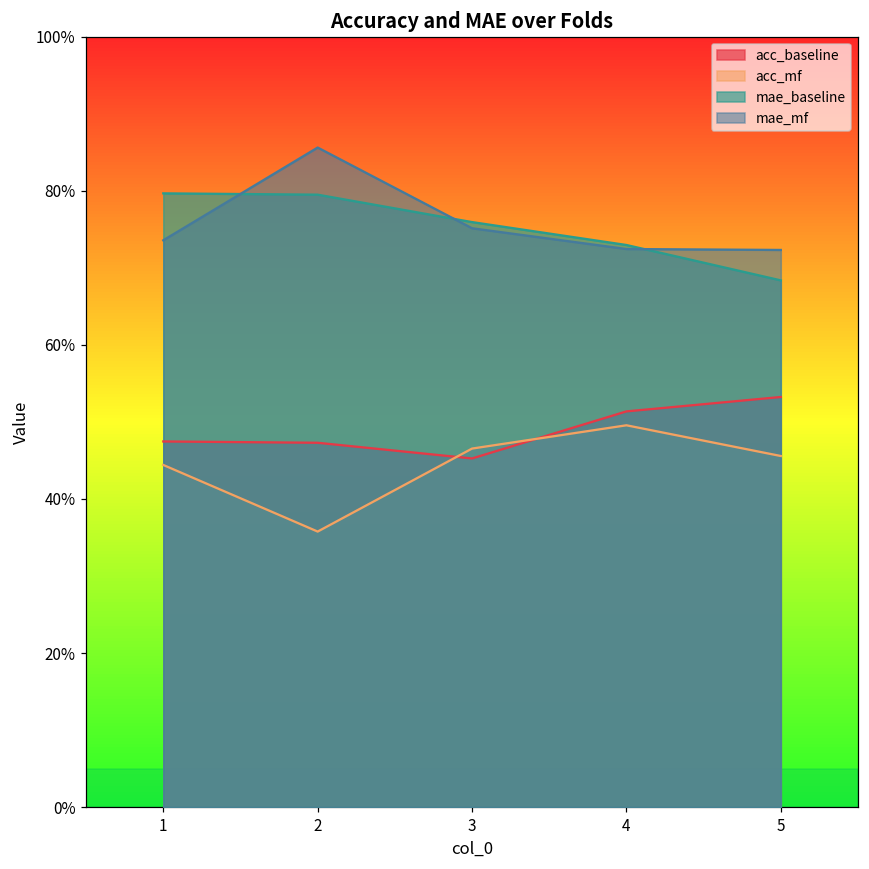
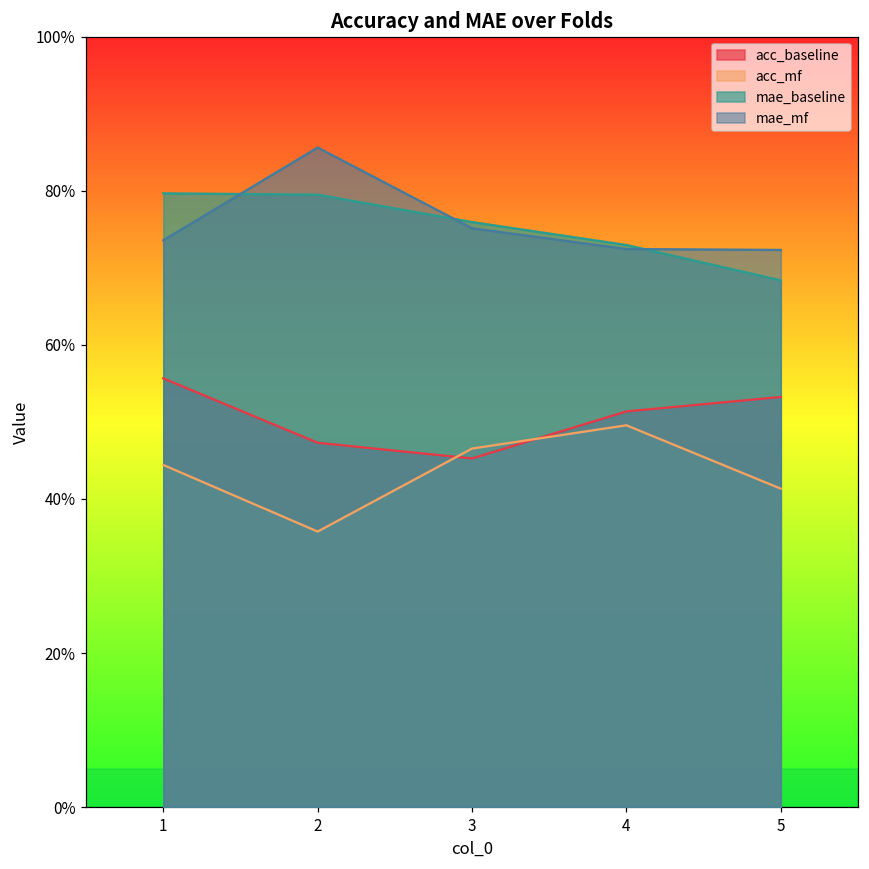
acc_baseline, 1: 47% -> 56%
acc_mf, 5: 46% -> 41%
